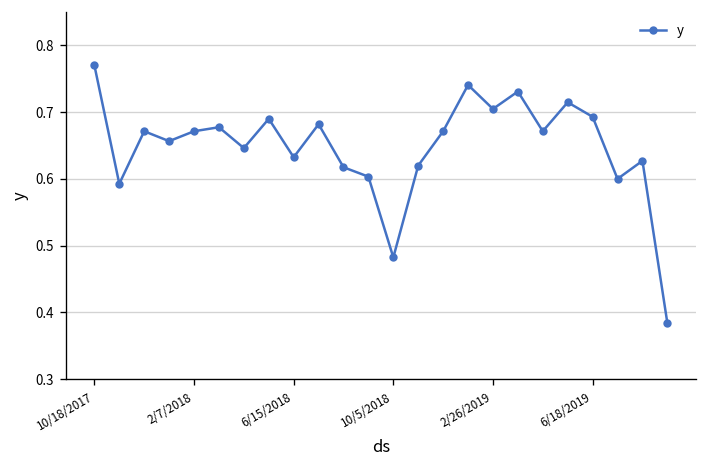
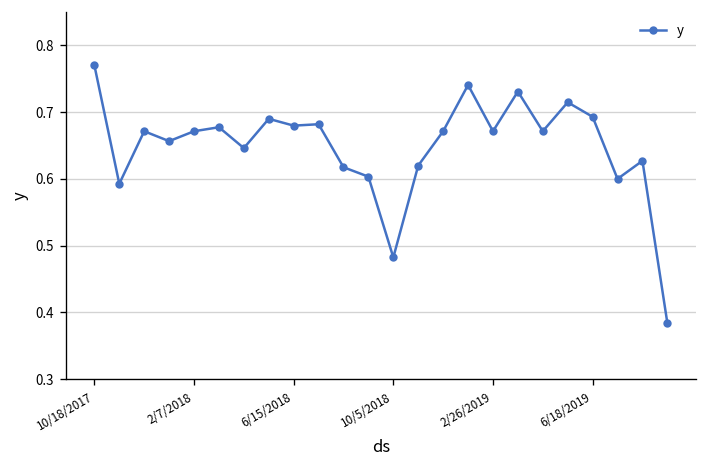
6/15/2018: 0.63 -> 0.68
2/26/2019: 0.70 -> 0.67
